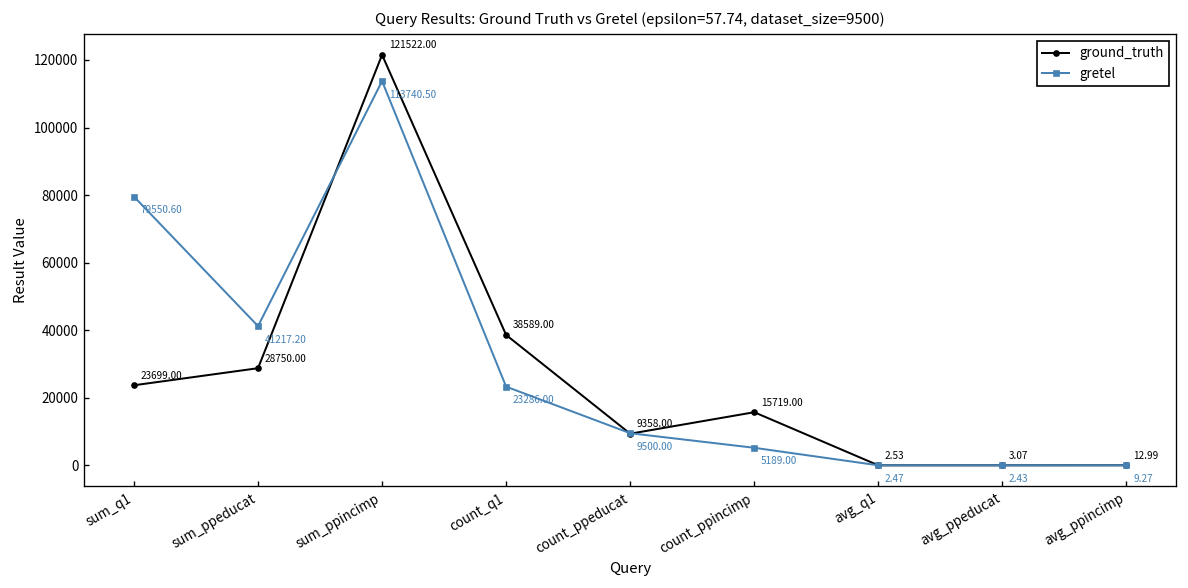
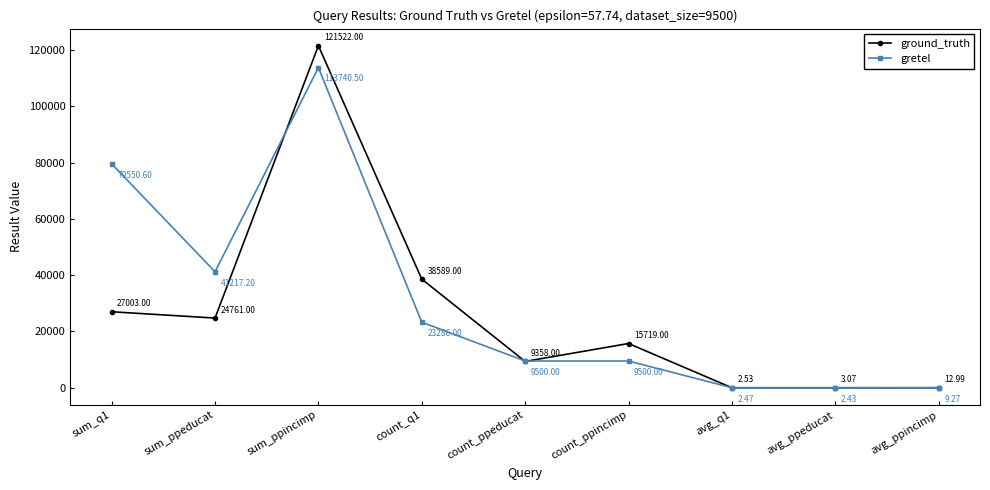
ground_truth, sum_q1: 23699.00 -> 27003.00
ground_truth, sum_ppeducat: 28750.00 -> 24761.00
gretel, count_ppincimp: 5189.00 -> 9500.00
